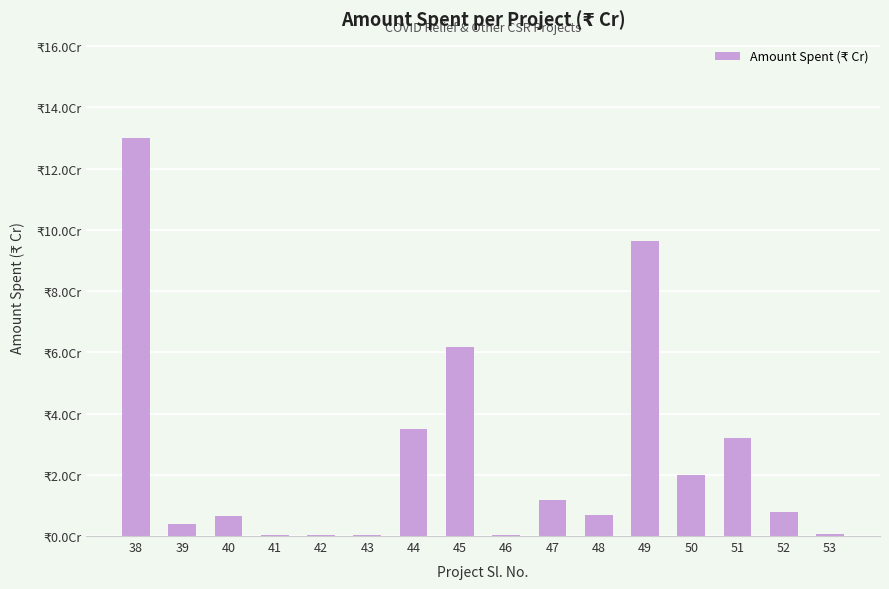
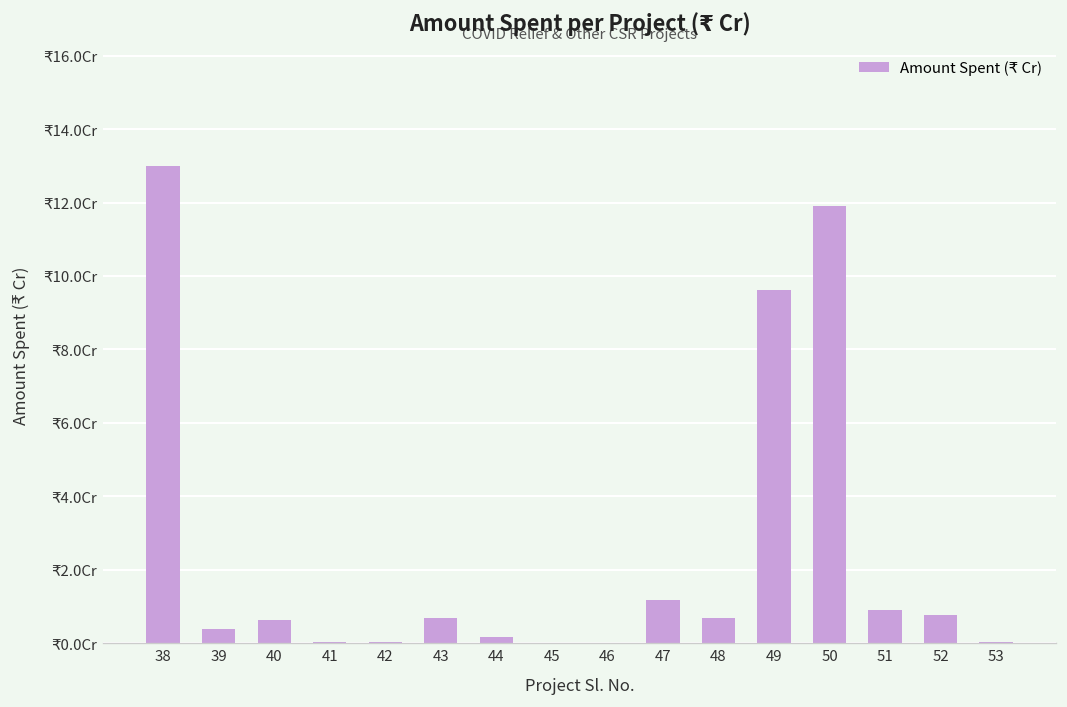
43: ₹0.0Cr -> ₹0.7Cr
44: ₹3.5Cr -> ₹0.2Cr
45: ₹6.2Cr -> ₹0.0Cr
50: ₹2.0Cr -> ₹11.9Cr
51: ₹3.2Cr -> ₹0.9Cr
